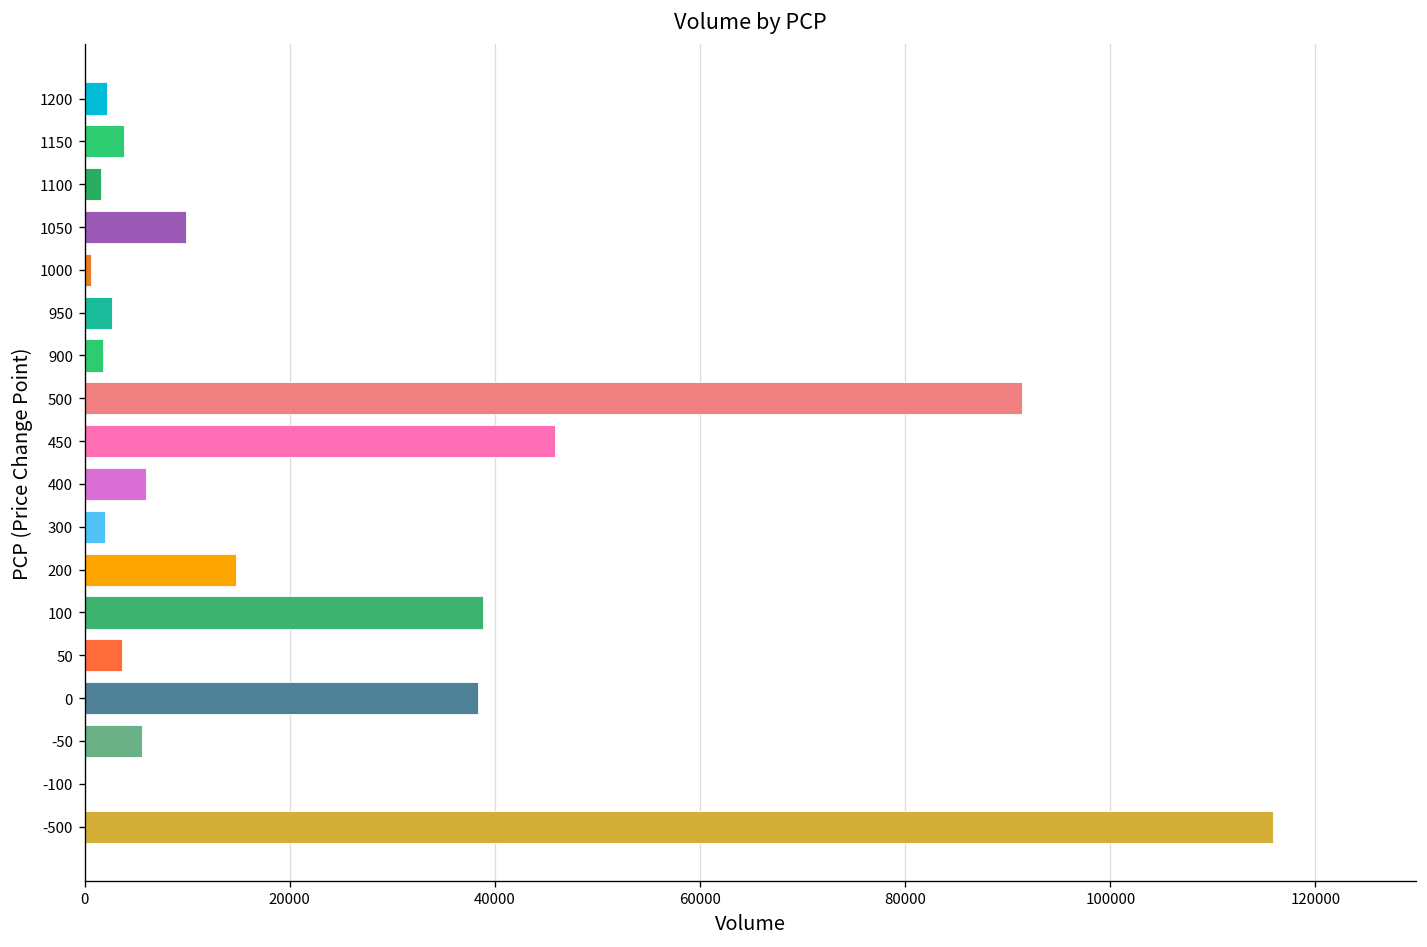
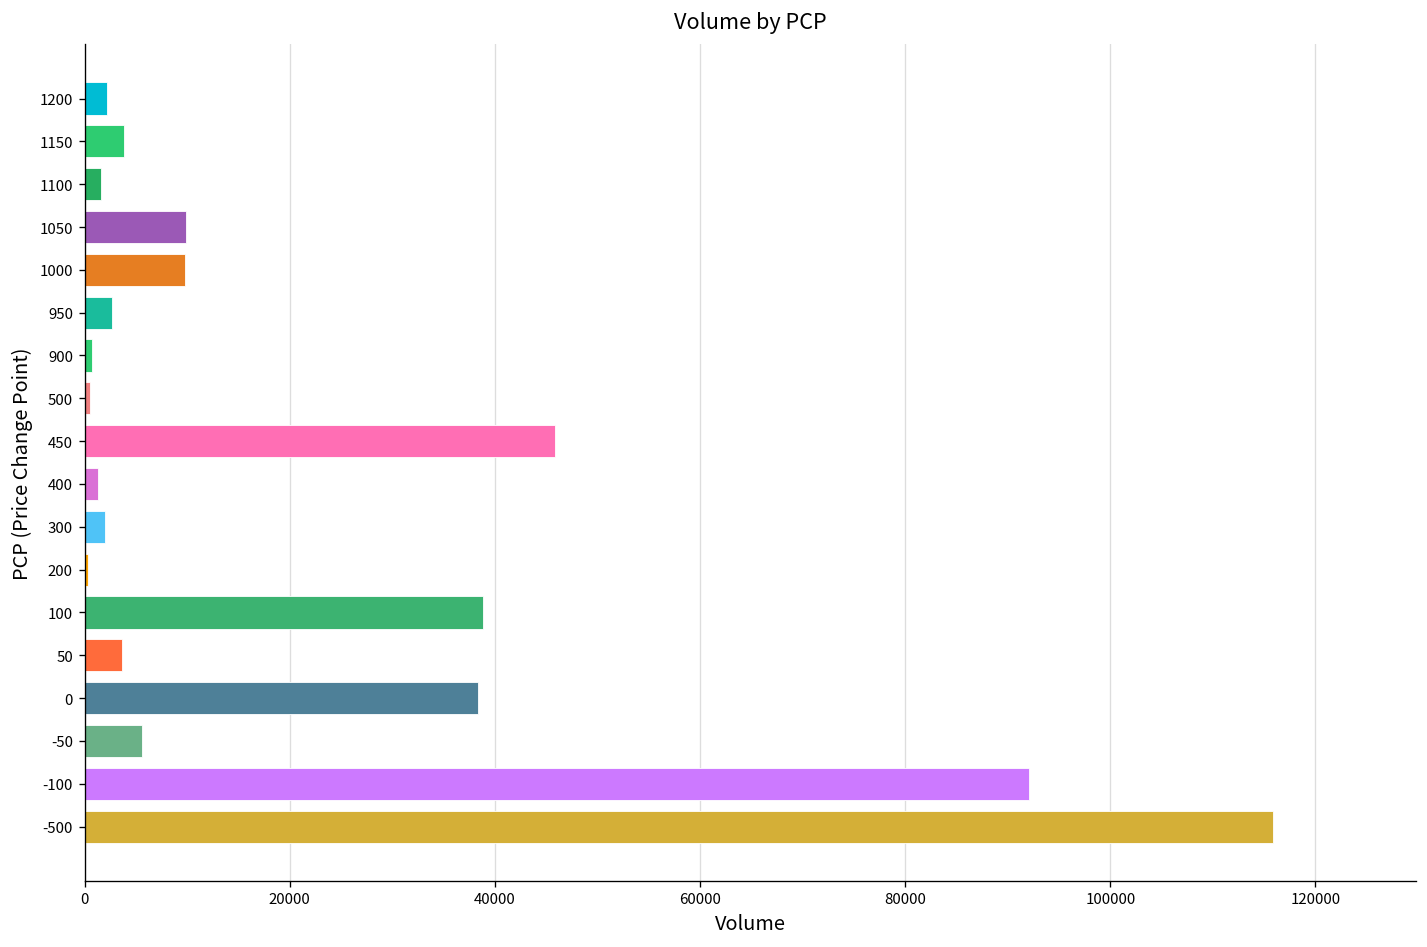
1000: 1000 -> 10000
900: 2000 -> 1000
500: 91000 -> 1000
400: 6000 -> 1000
200: 15000 -> 0
-100: 0 -> 92000
